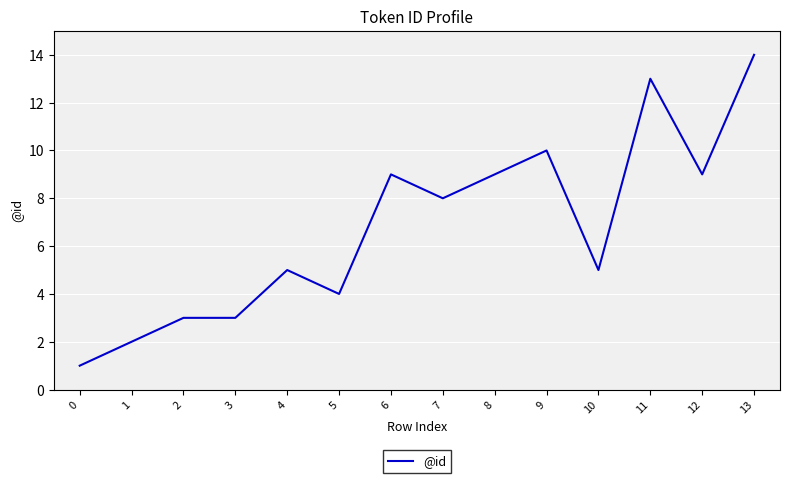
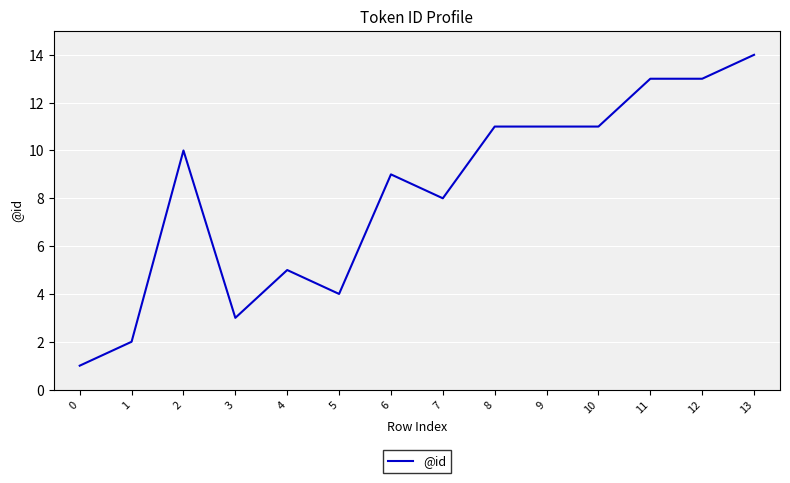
2: 3 -> 10
8: 9 -> 11
9: 10 -> 11
10: 5 -> 11
12: 9 -> 13
